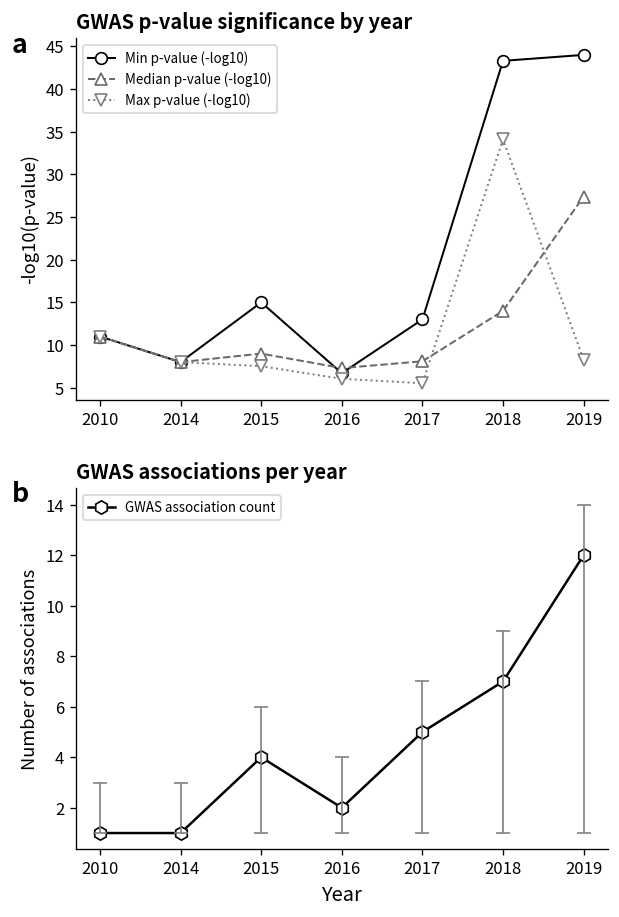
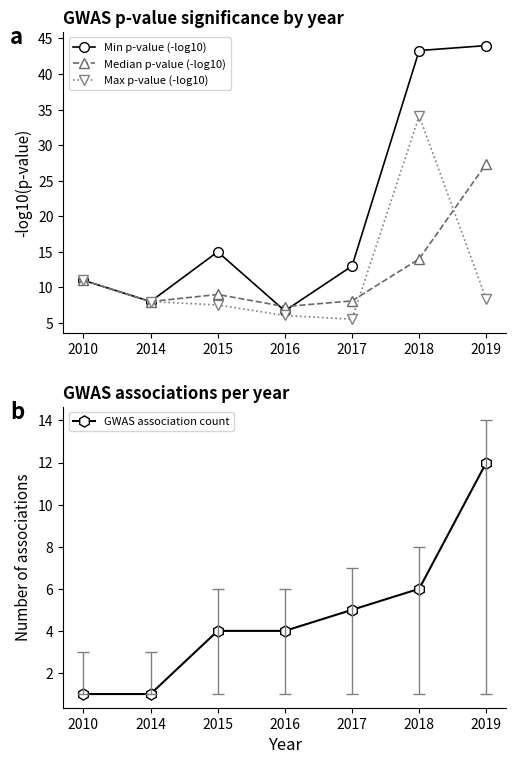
GWAS associations per year, GWAS association count, 2016: 2 -> 4
GWAS associations per year, GWAS association count, 2018: 7 -> 6
